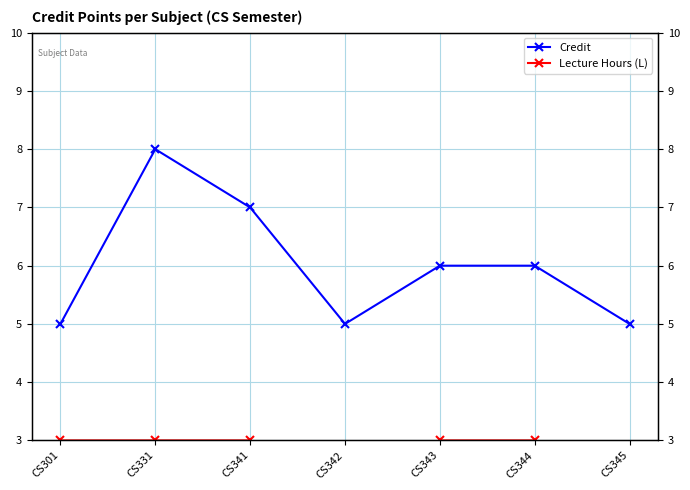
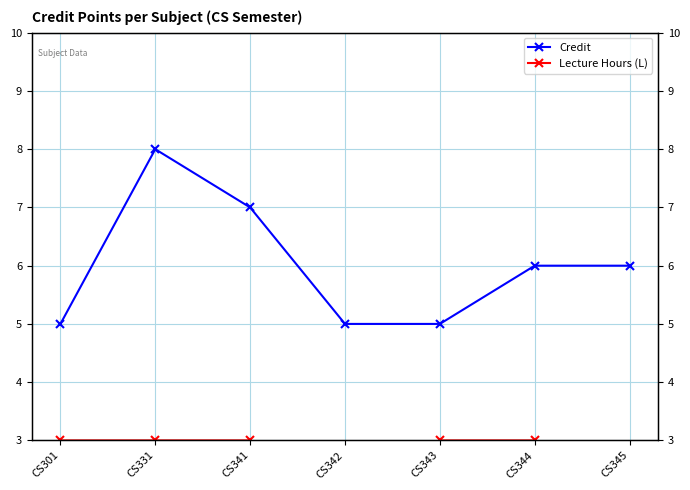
Credit, CS343: 6 -> 5
Credit, CS345: 5 -> 6
